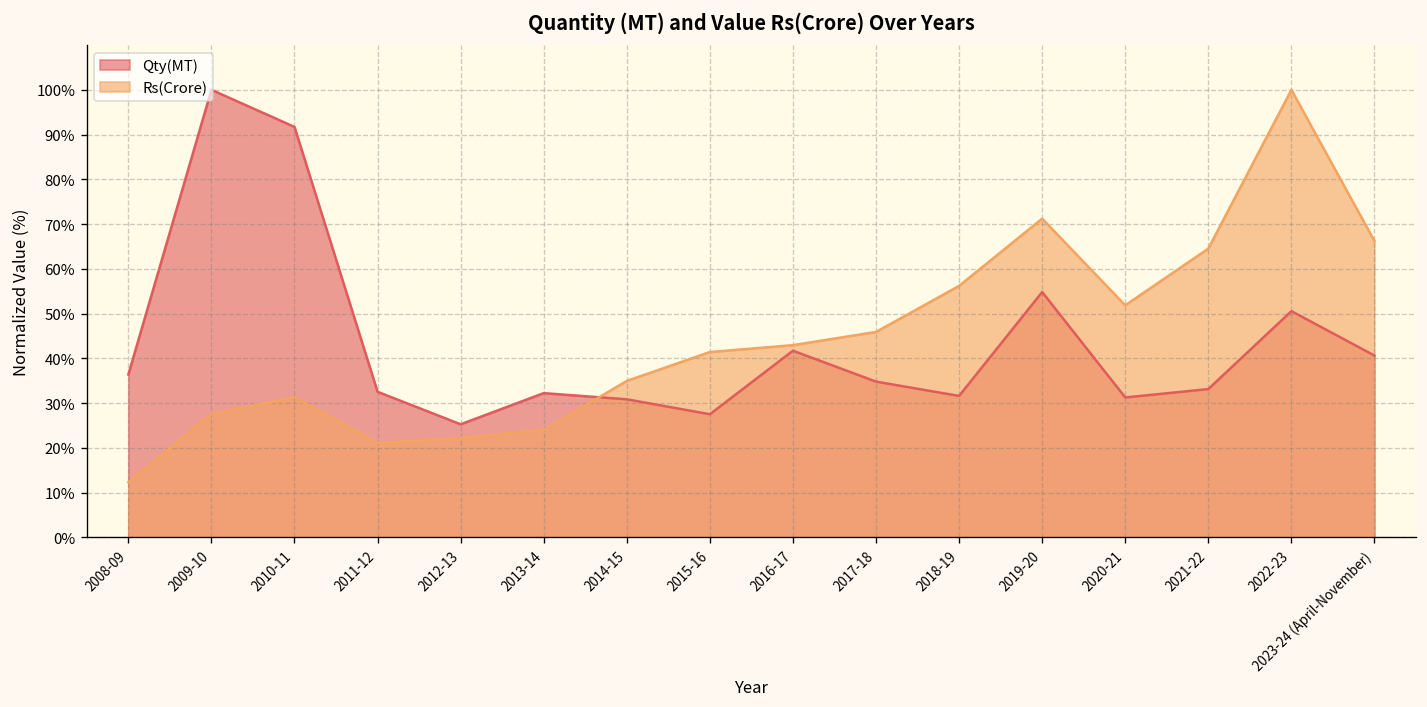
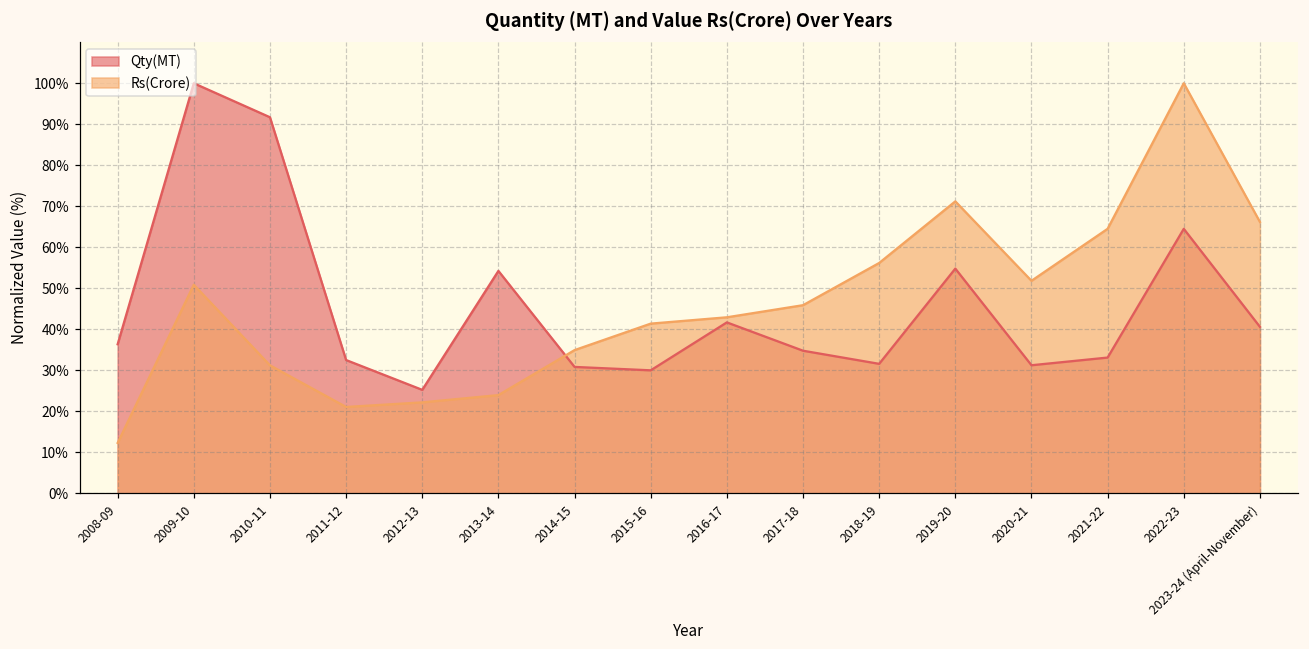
Rs(Crore), 2009-10: 28% -> 51%
Qty(MT), 2013-14: 32% -> 54%
Qty(MT), 2015-16: 28% -> 30%
Qty(MT), 2022-23: 51% -> 65%
